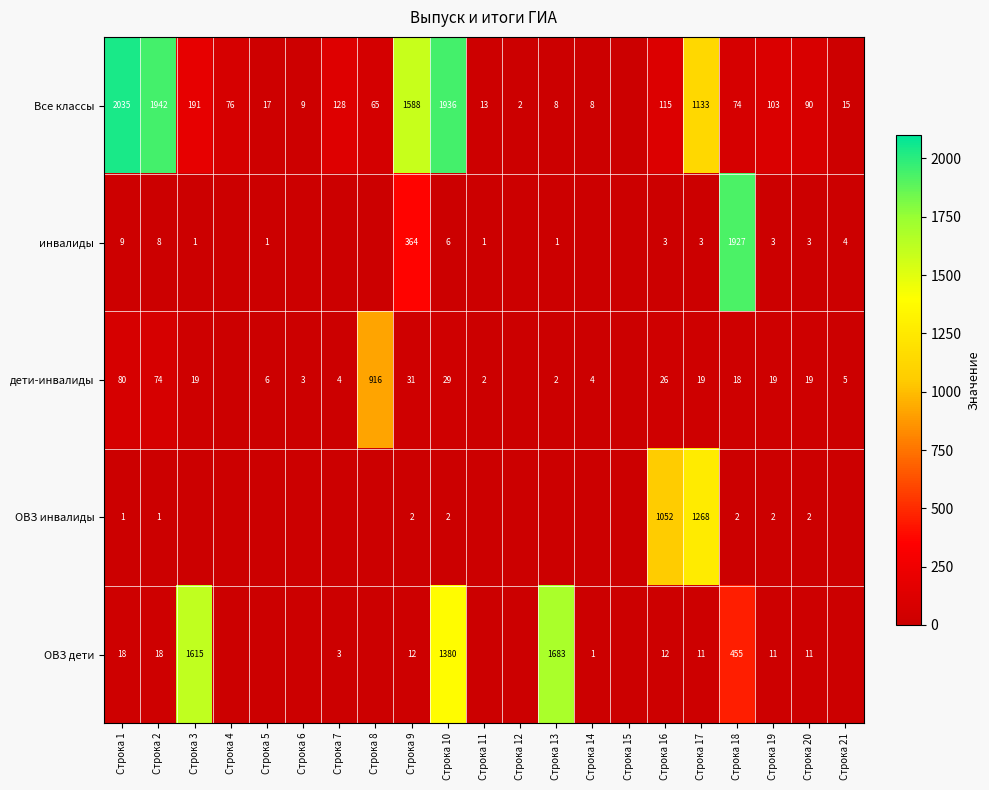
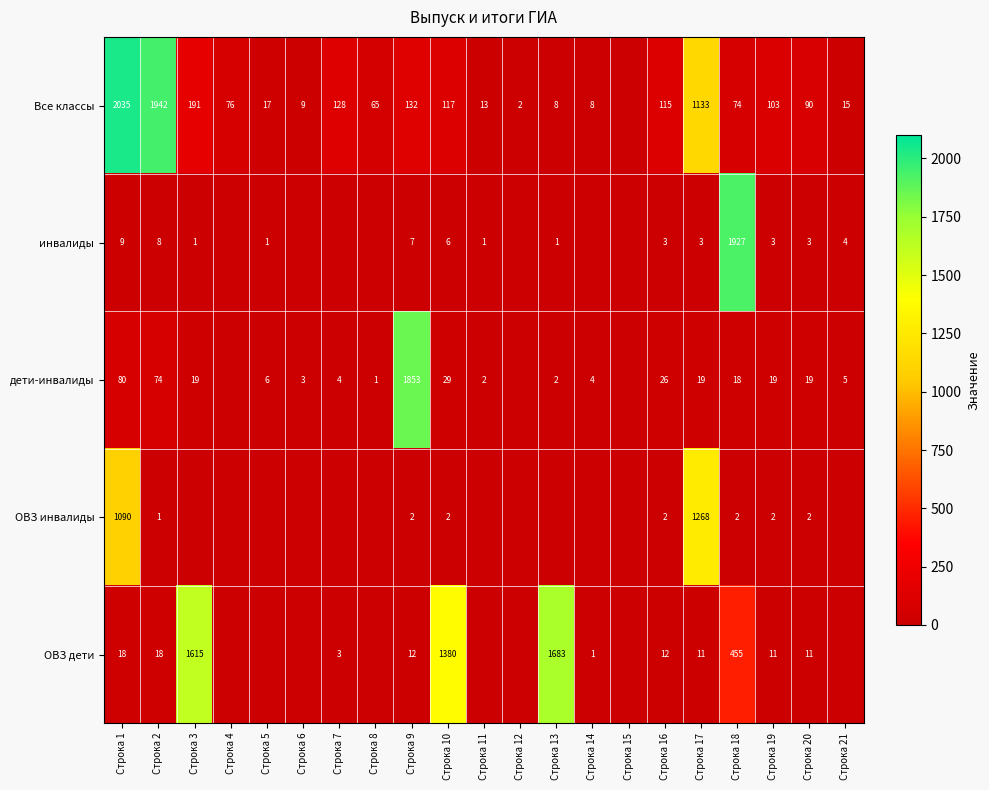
Все классы, Строка 9: 1588 -> 132
Все классы, Строка 10: 1936 -> 117
инвалиды, Строка 9: 364 -> 7
дети-инвалиды, Строка 8: 916 -> 1
дети-инвалиды, Строка 9: 31 -> 1853
ОВЗ инвалиды, Строка 1: 1 -> 1090
ОВЗ инвалиды, Строка 16: 1052 -> 2
